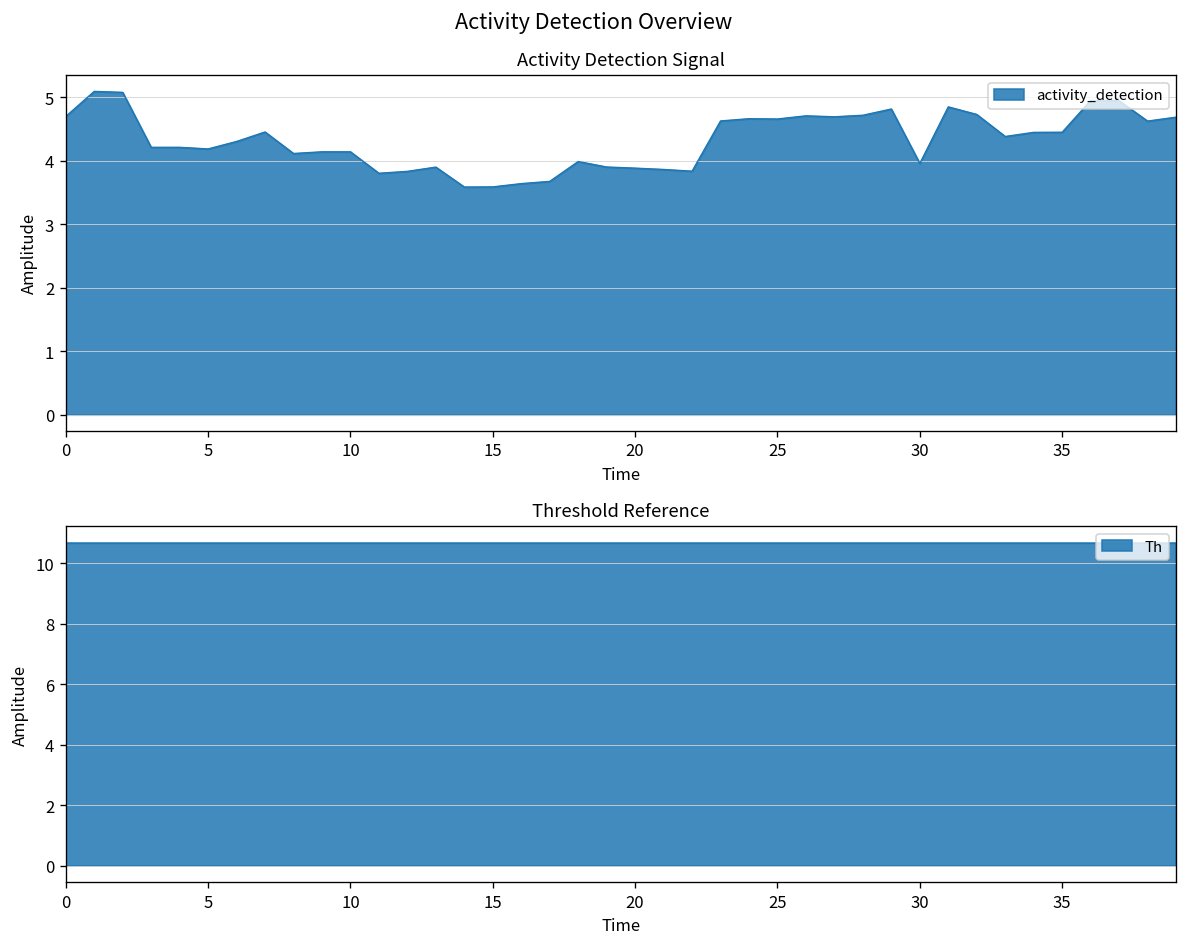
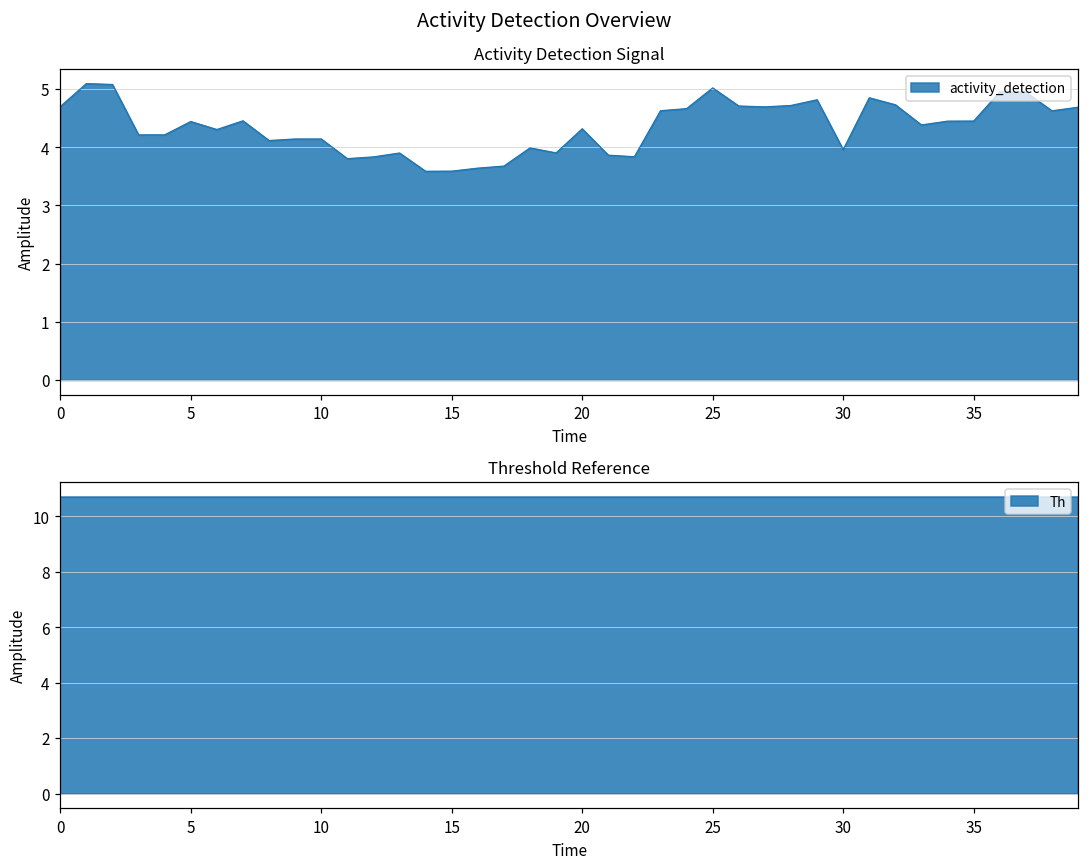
Activity Detection Signal, 5: 4.2 -> 4.4
Activity Detection Signal, 20: 3.9 -> 4.3
Activity Detection Signal, 25: 4.7 -> 5.0
